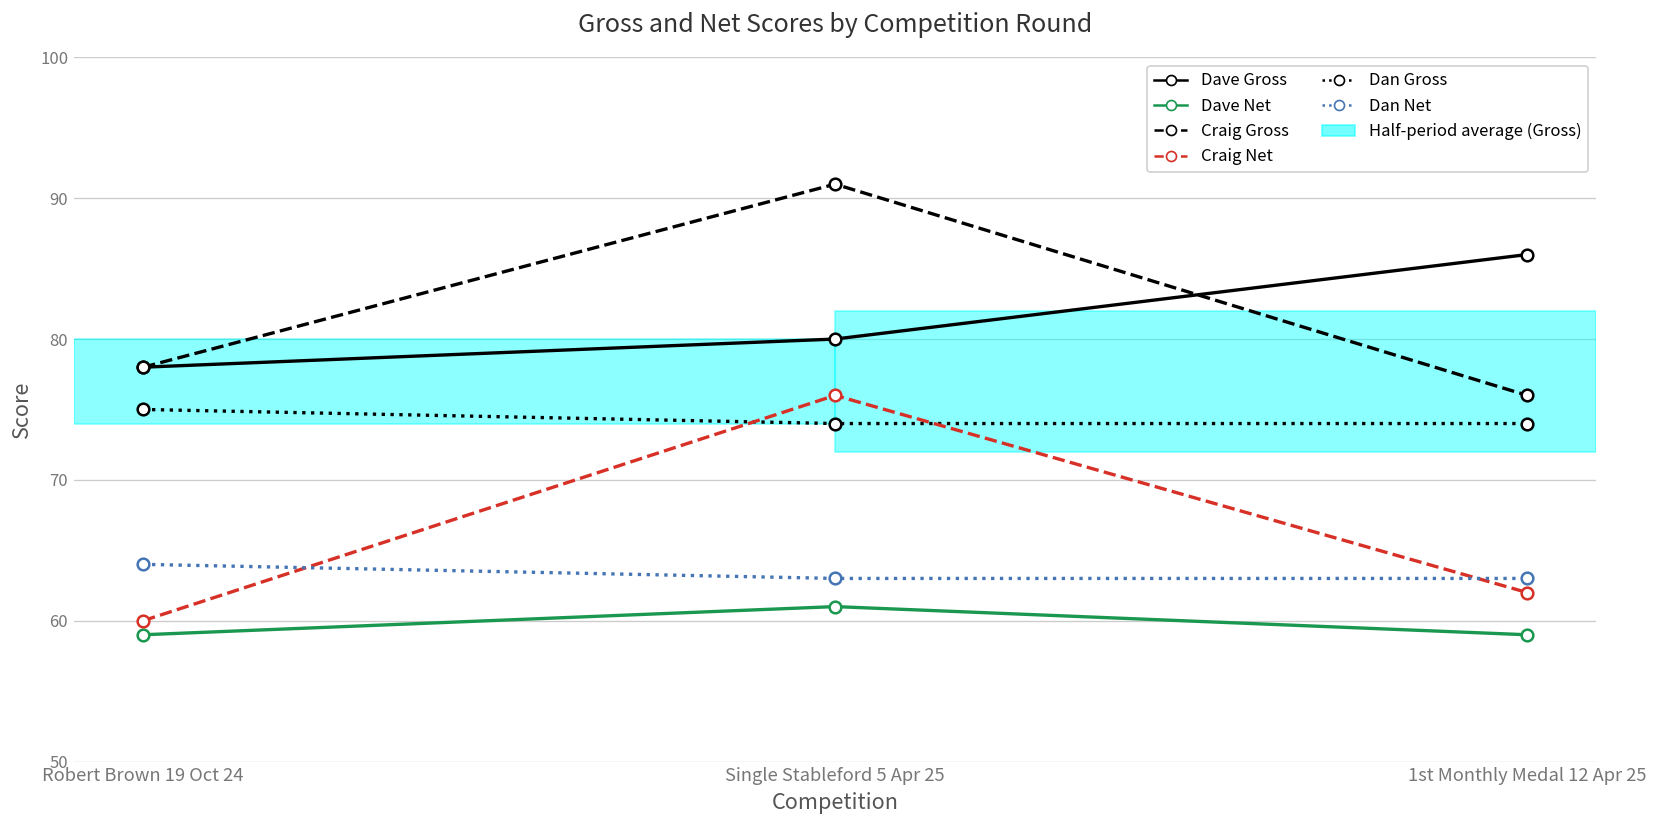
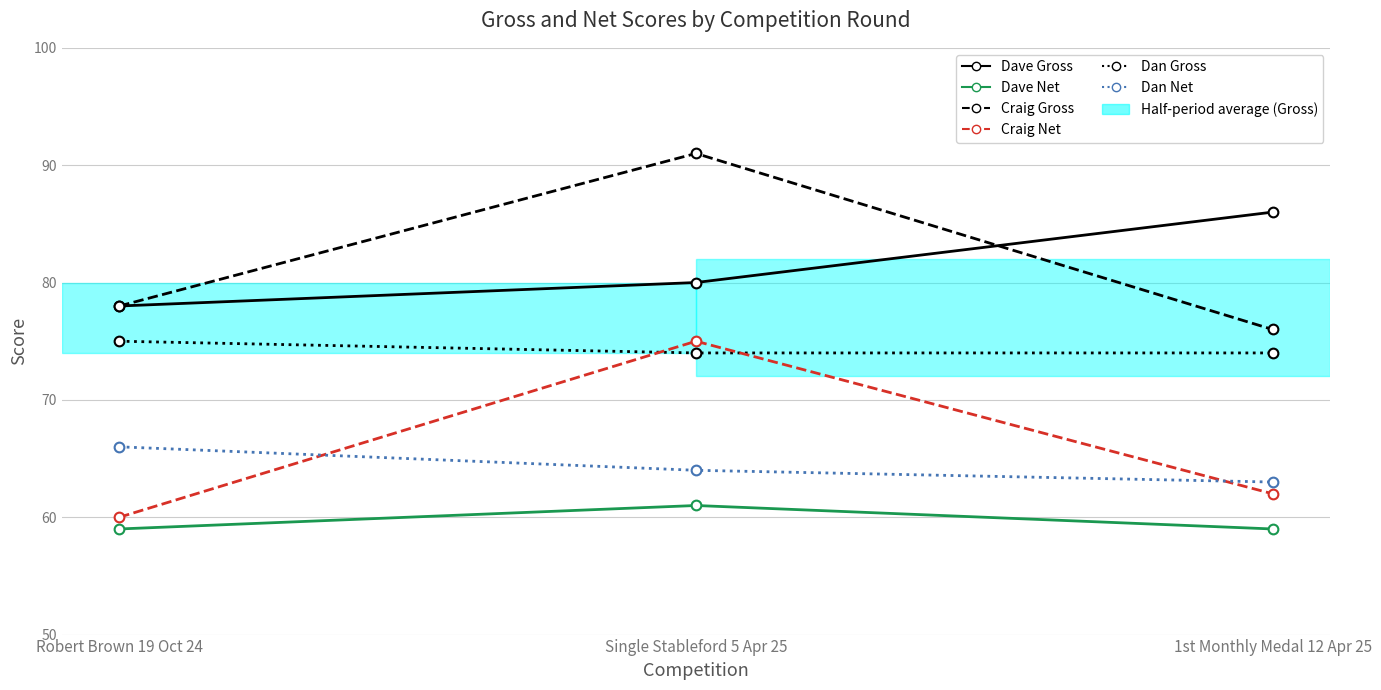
Dan Net, Robert Brown 19 Oct 24: 64 -> 66
Craig Net, Single Stableford 5 Apr 25: 76 -> 75
Dan Net, Single Stableford 5 Apr 25: 63 -> 64
